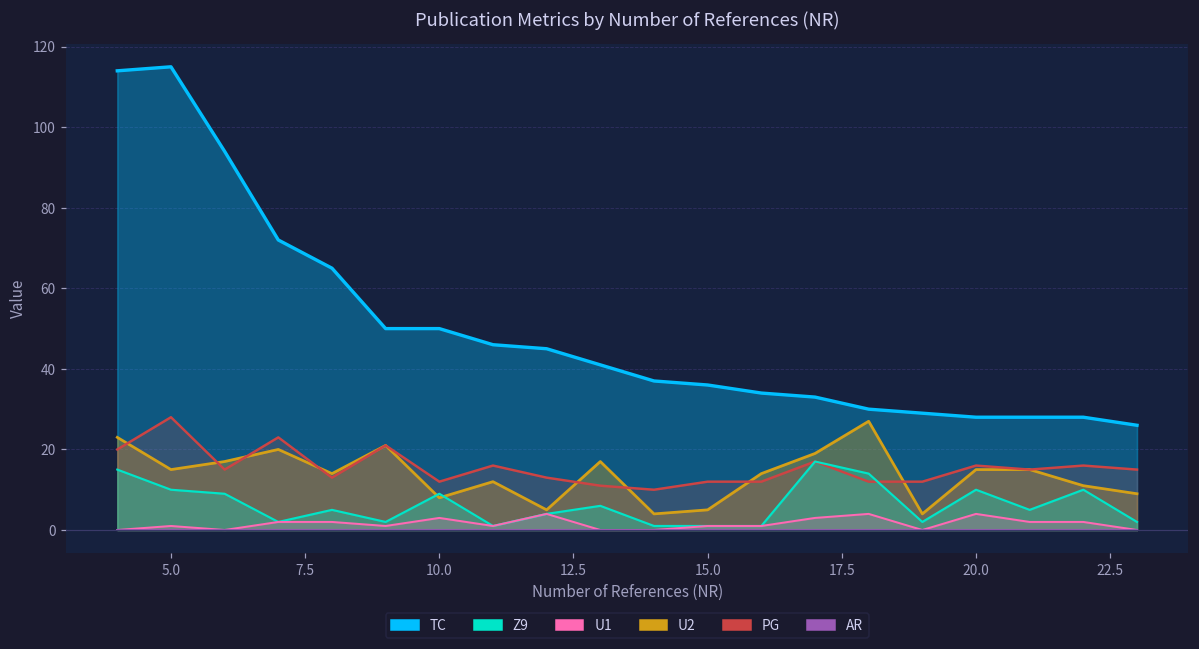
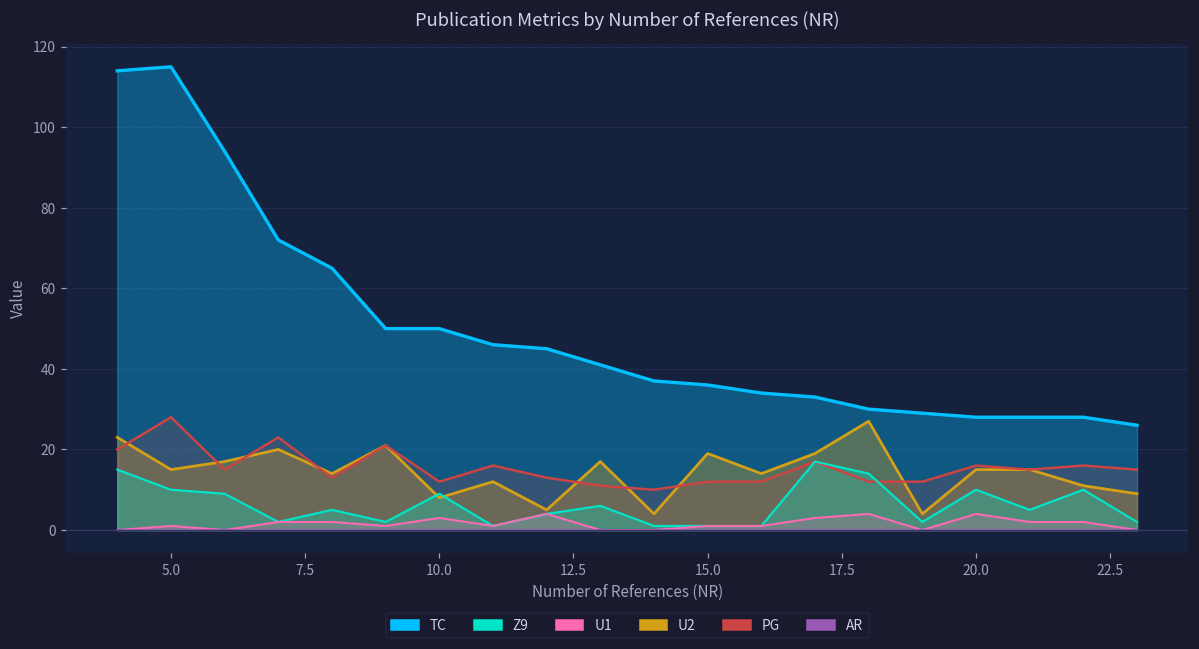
U2, 15.0: 5 -> 19
